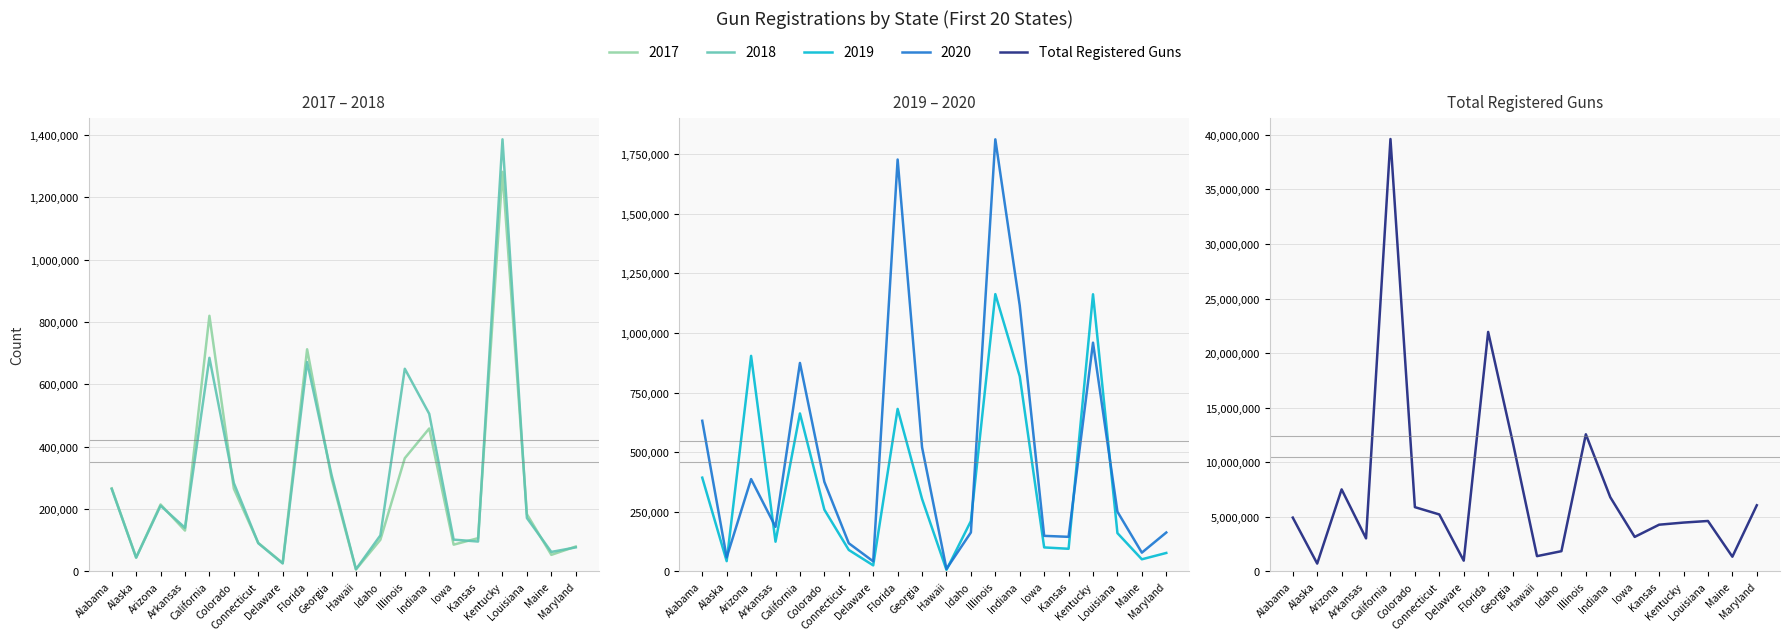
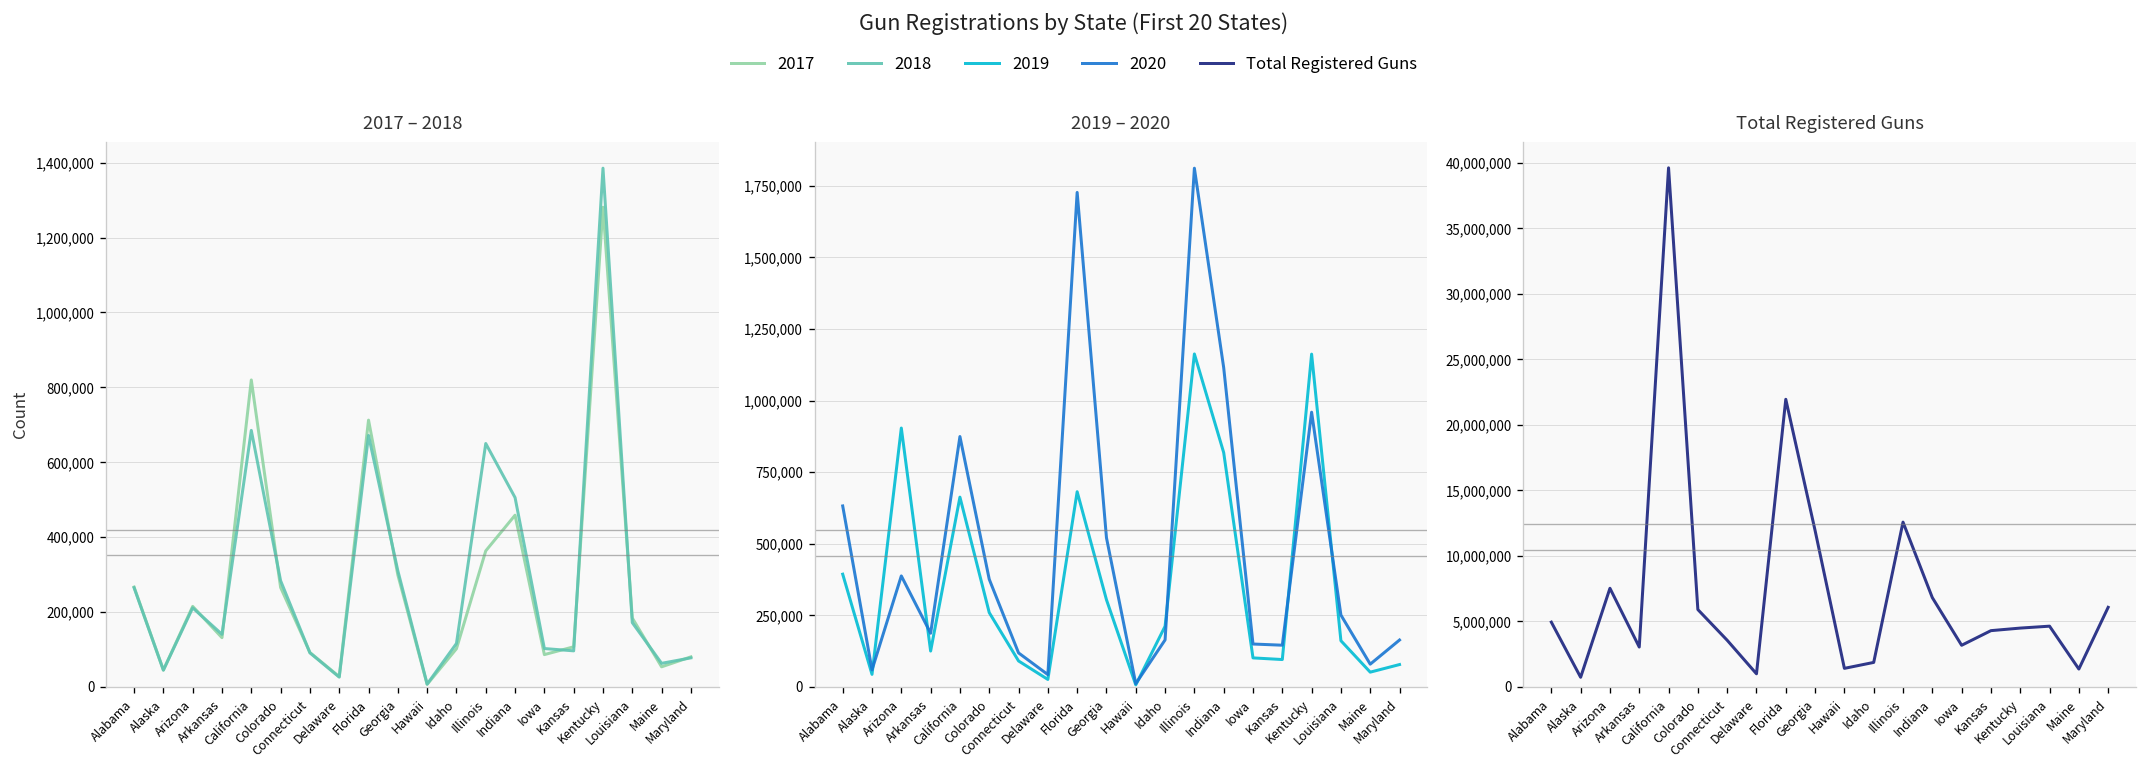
Total Registered Guns, Connecticut: 5,200,000 -> 3,600,000
